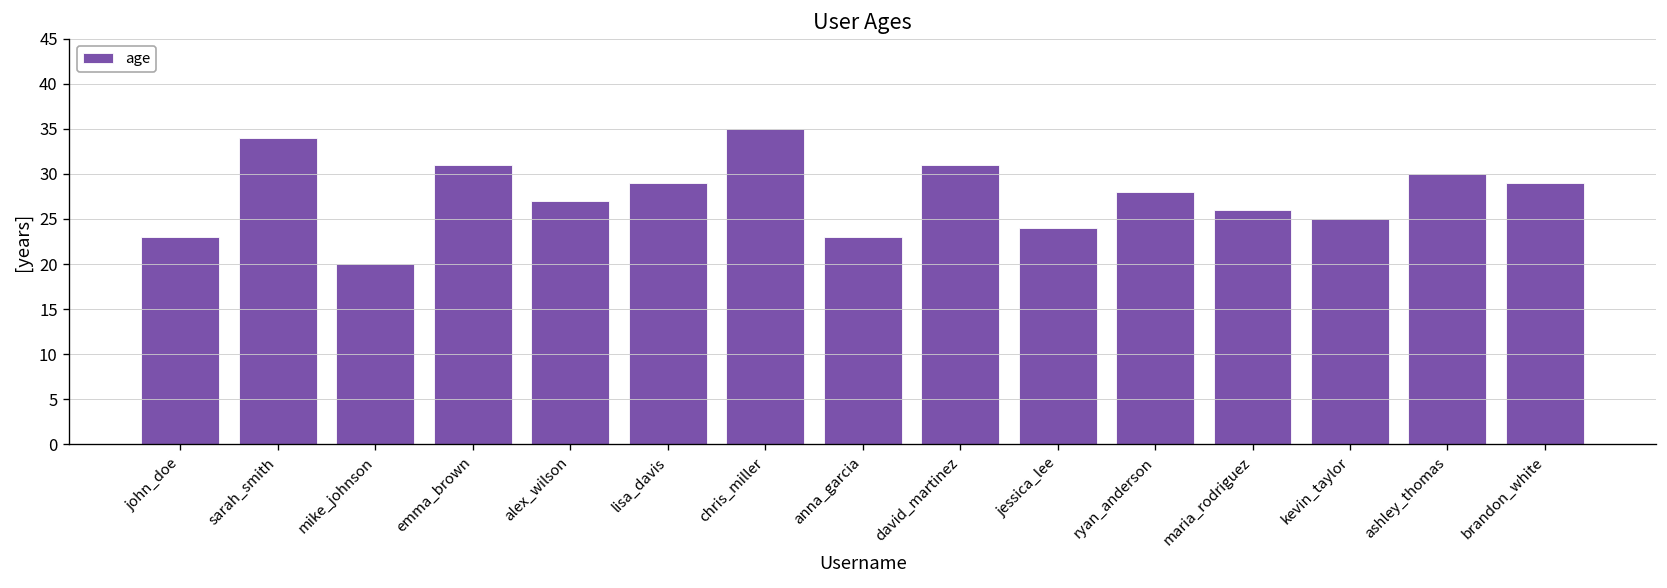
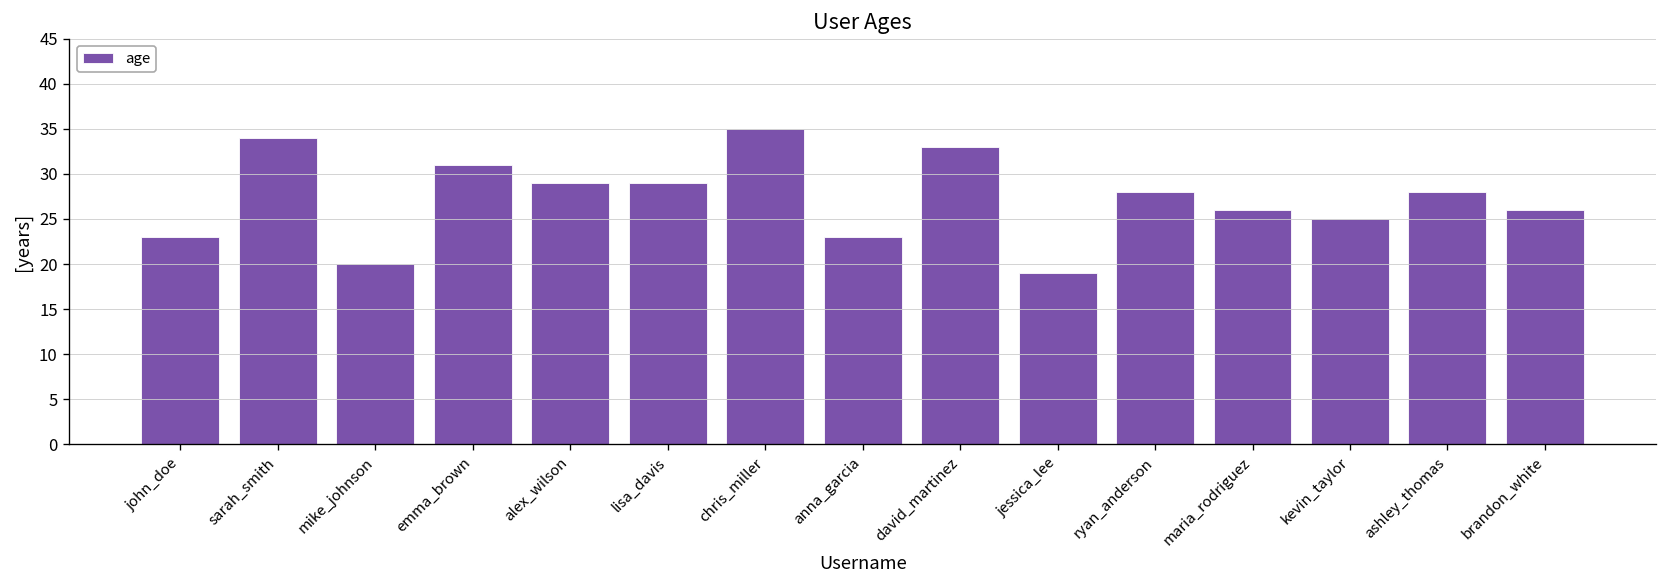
alex_wilson: 27 -> 29
david_martinez: 31 -> 33
jessica_lee: 24 -> 19
ashley_thomas: 30 -> 28
brandon_white: 29 -> 26
